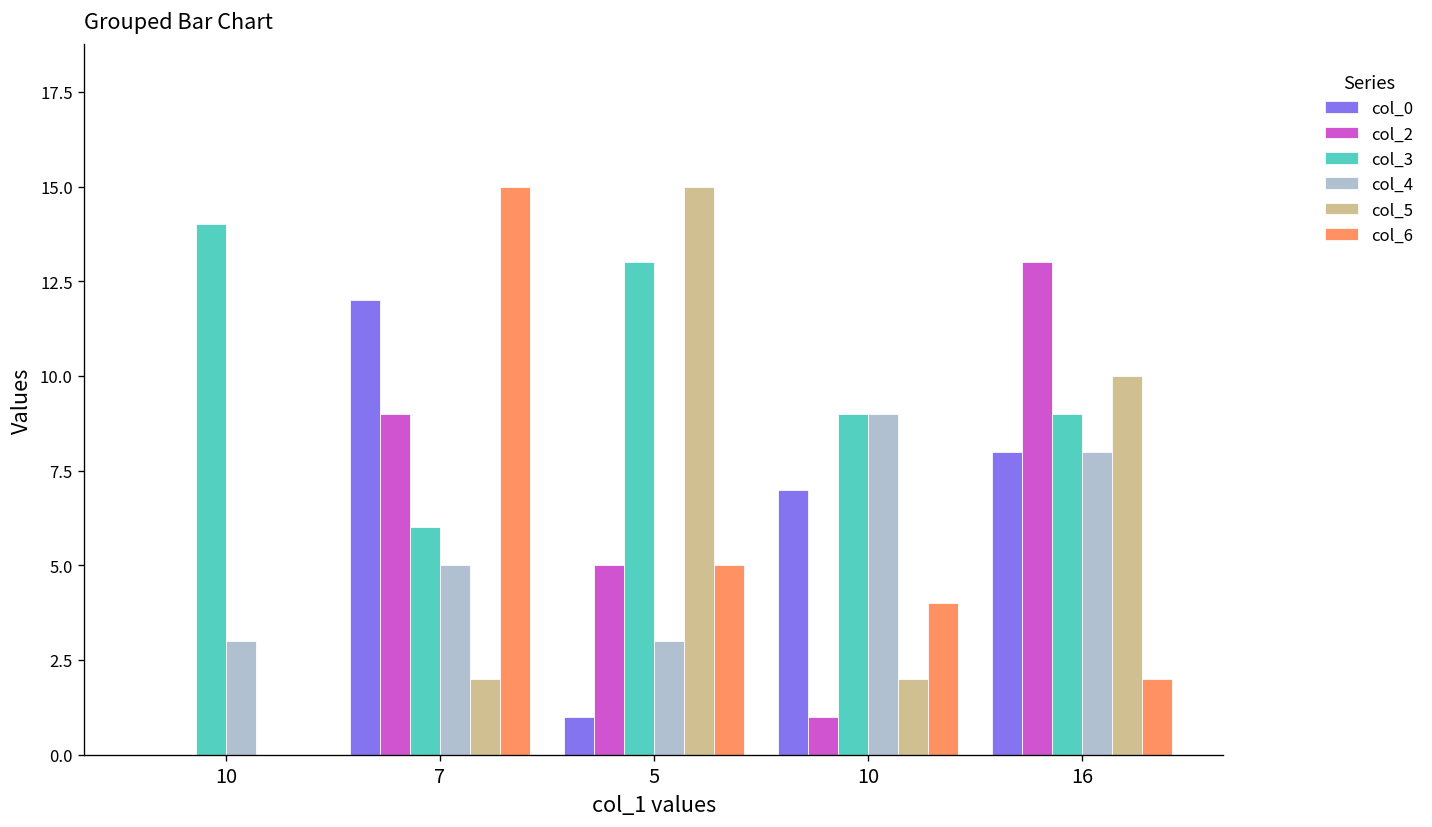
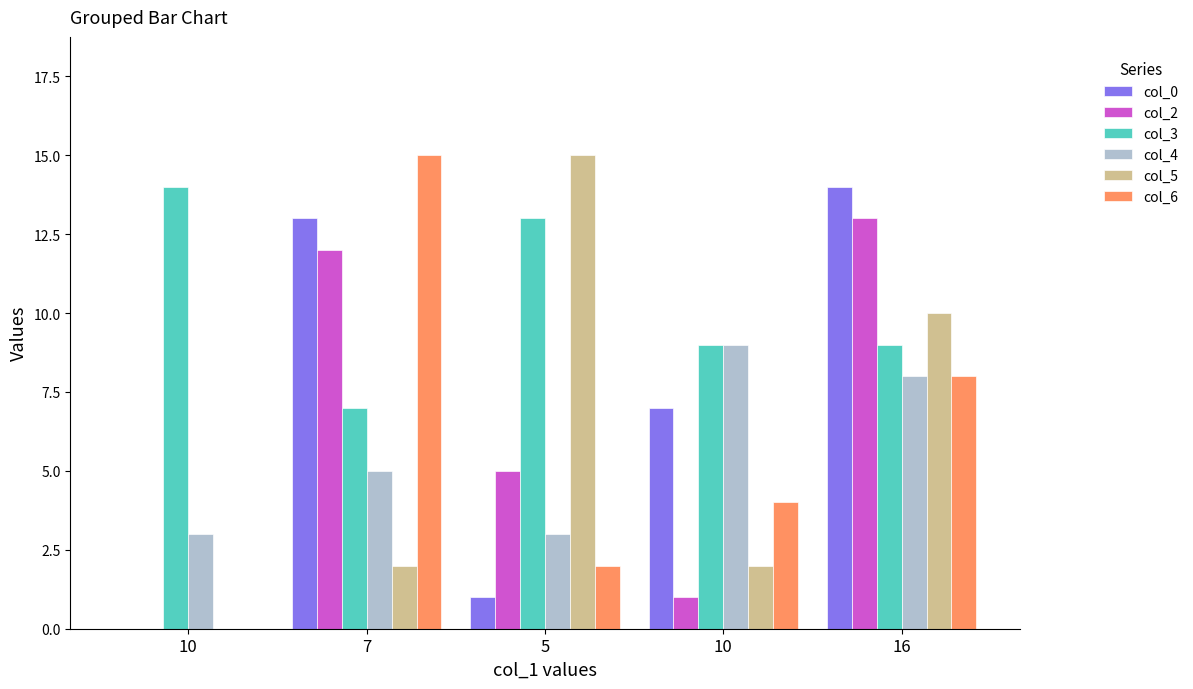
col_0, 7: 12 -> 13
col_2, 7: 9 -> 12
col_3, 7: 6 -> 7
col_6, 5: 5 -> 2
col_0, 16: 8 -> 14
col_6, 16: 2 -> 8
